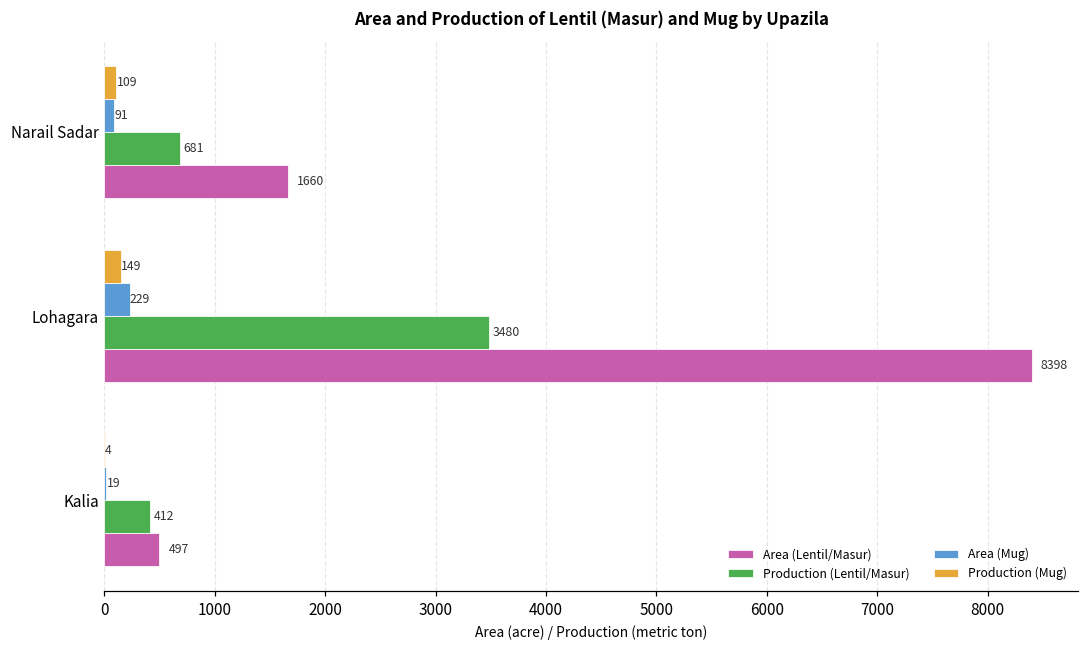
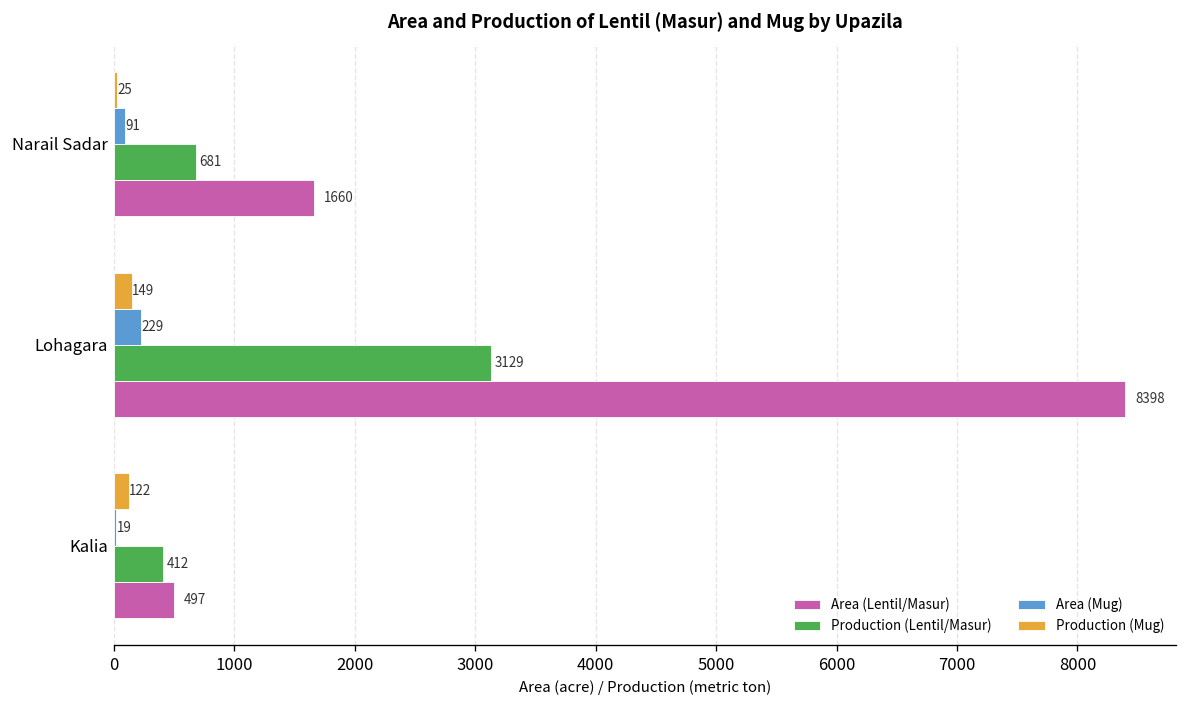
Production (Mug), Narail Sadar: 109 -> 25
Production (Lentil/Masur), Lohagara: 3480 -> 3129
Production (Mug), Kalia: 4 -> 122
